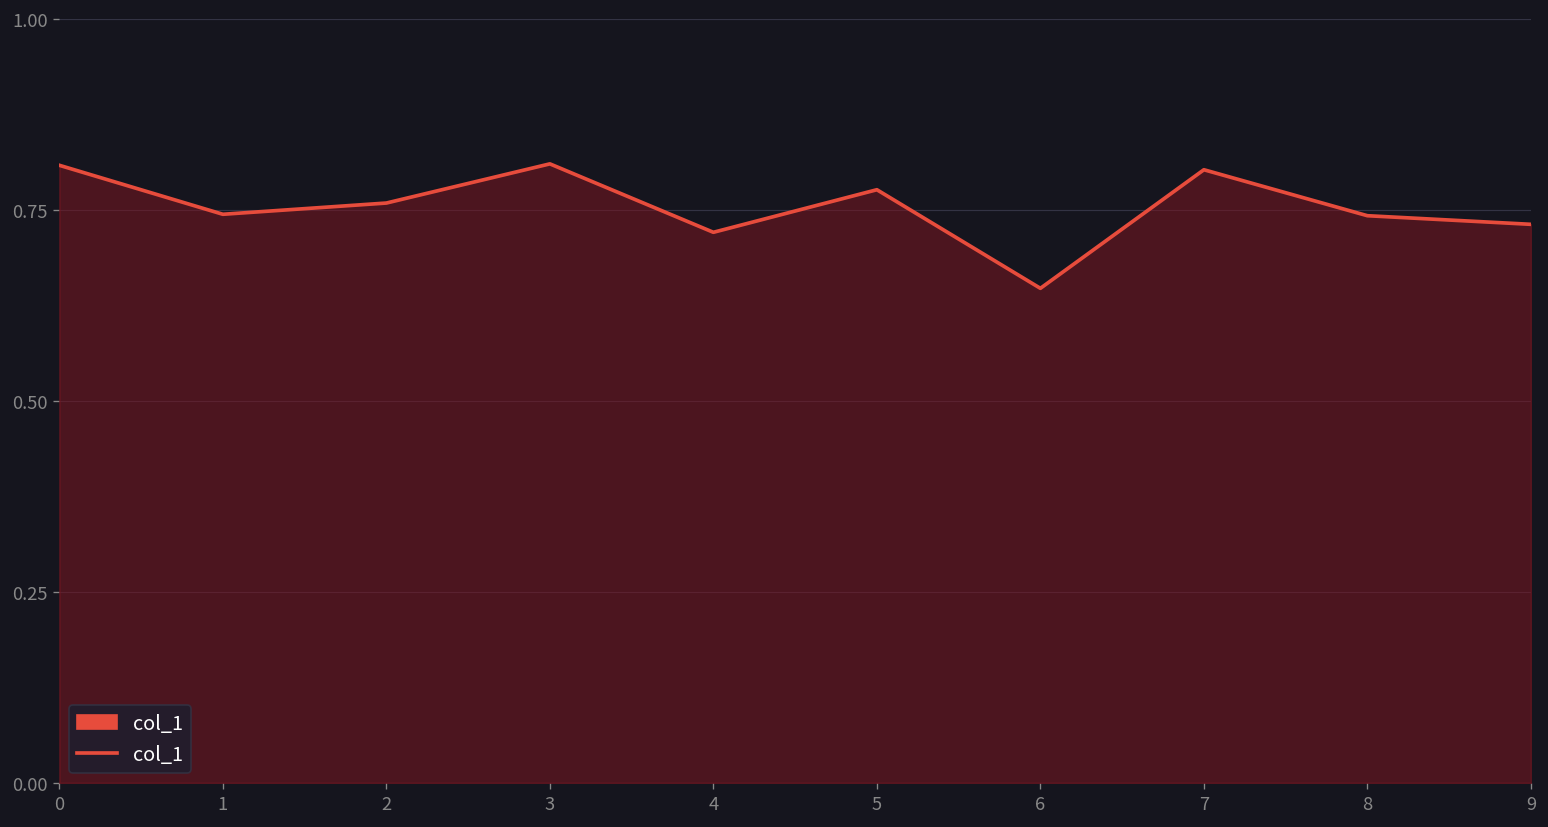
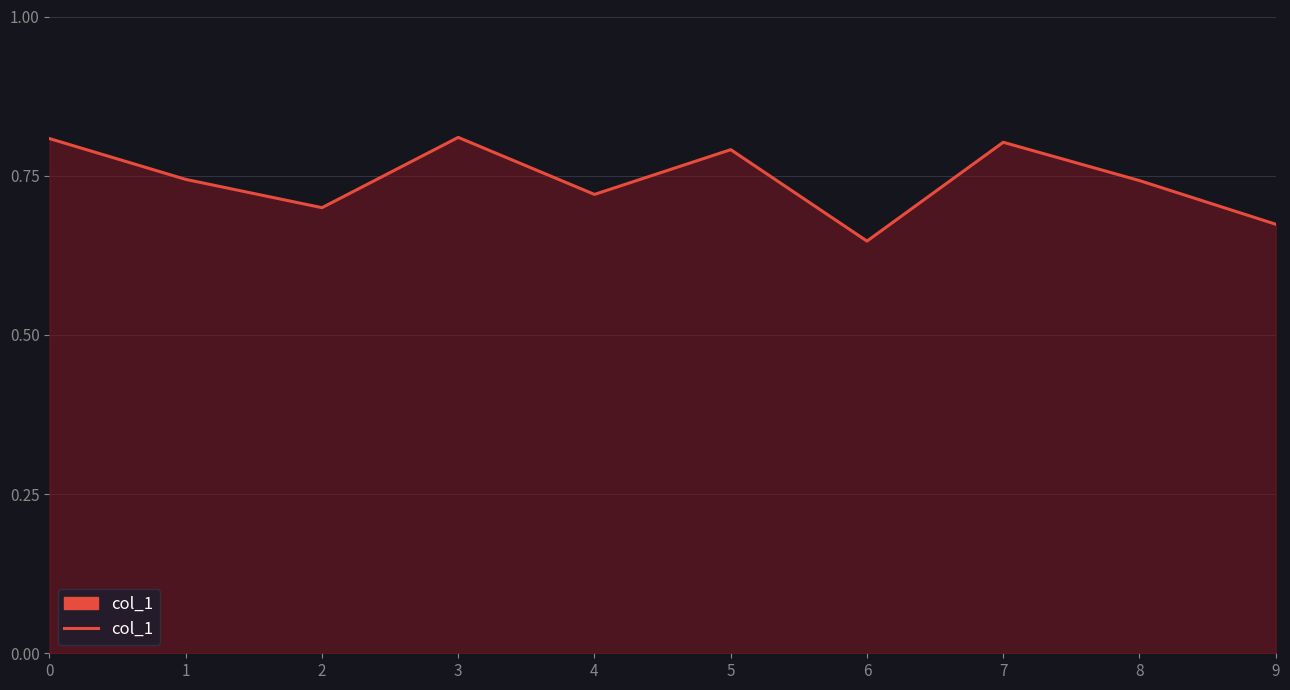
2: 0.76 -> 0.70
5: 0.78 -> 0.79
9: 0.73 -> 0.67
